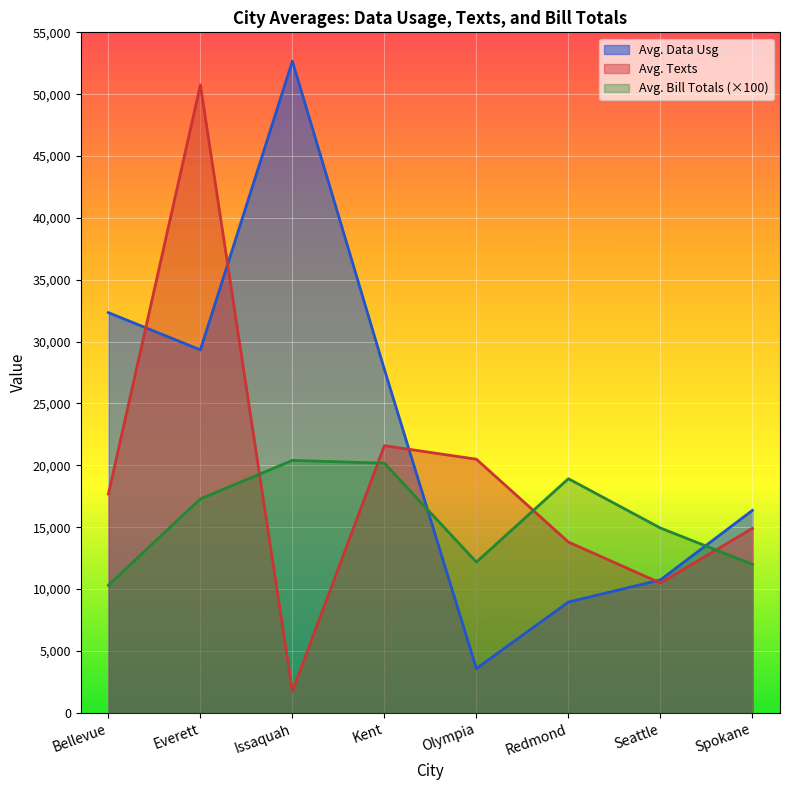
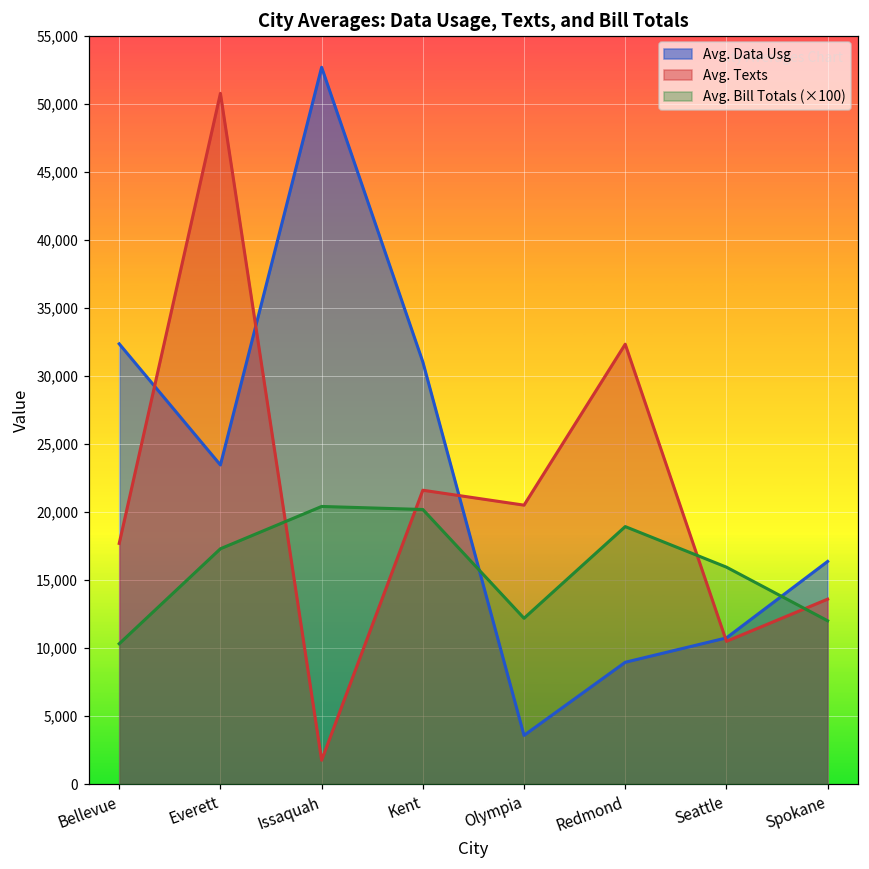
Avg. Data Usg, Everett: 29,300 -> 23,400
Avg. Data Usg, Kent: 27,800 -> 31,000
Avg. Texts, Redmond: 13,800 -> 32,300
Avg. Bill Totals (×100), Seattle: 14,900 -> 15,900
Avg. Texts, Spokane: 14,900 -> 13,600
